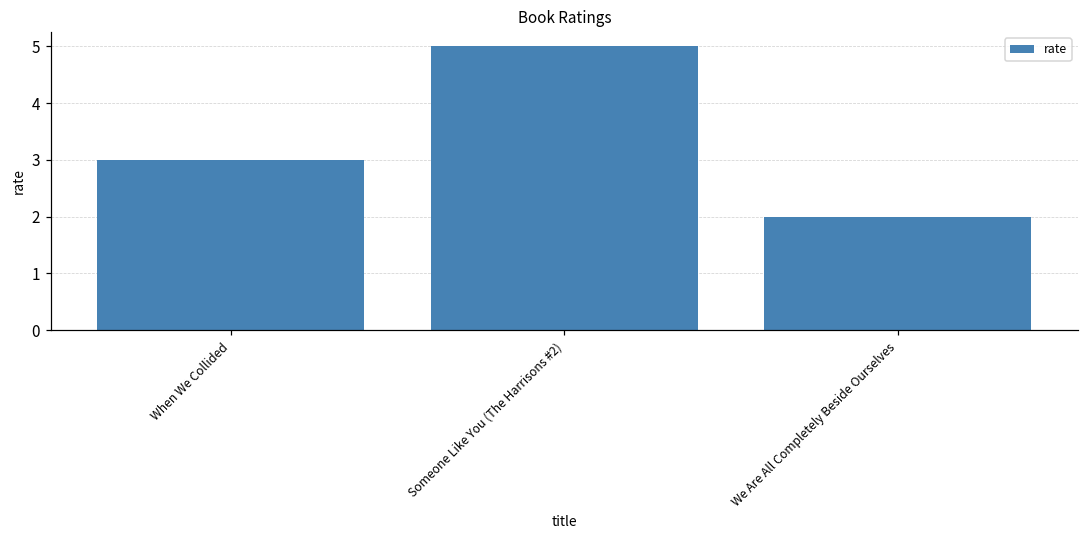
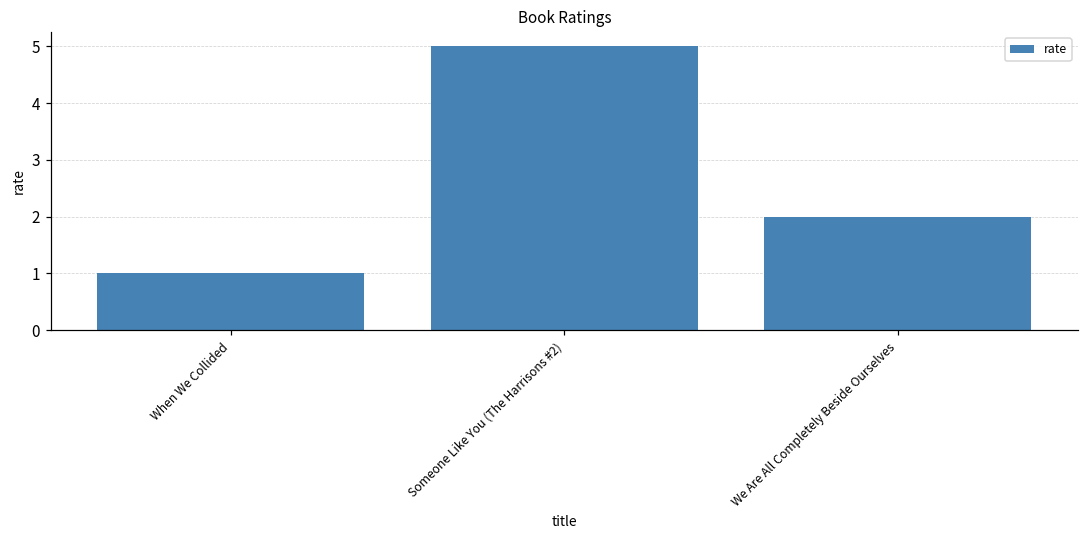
When We Collided: 3 -> 1
